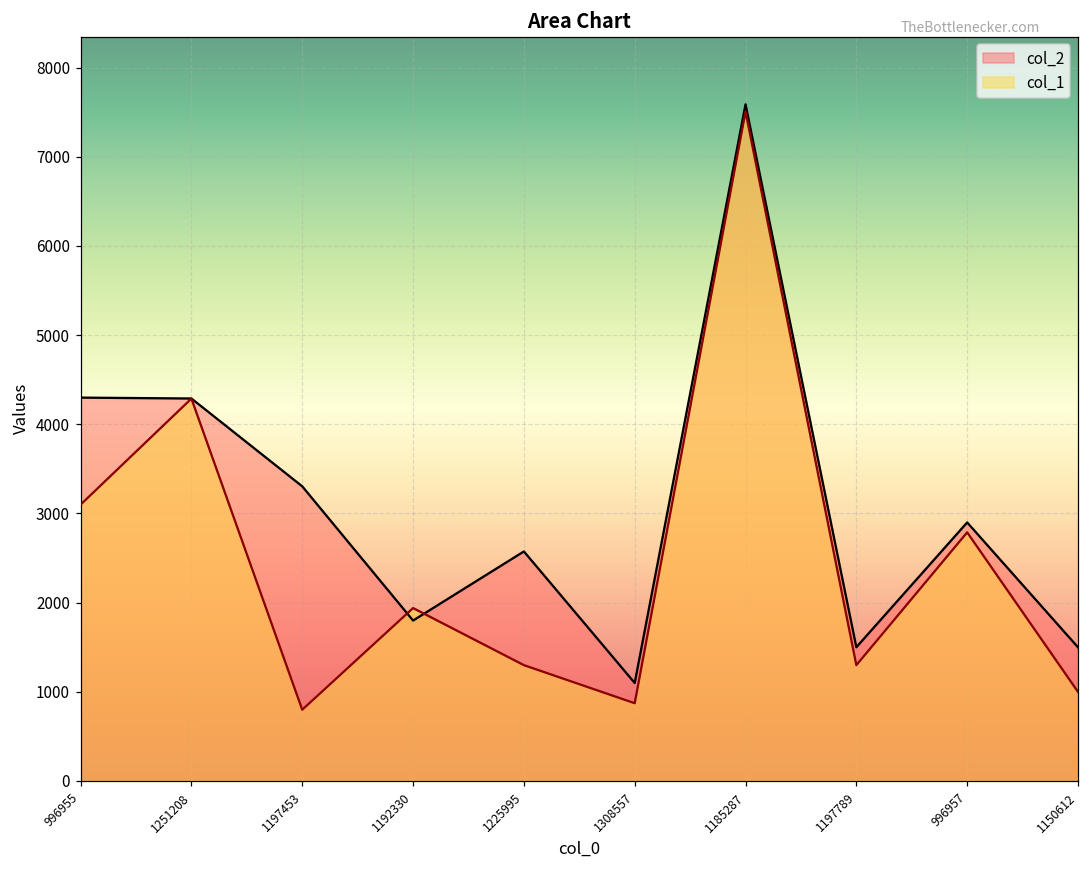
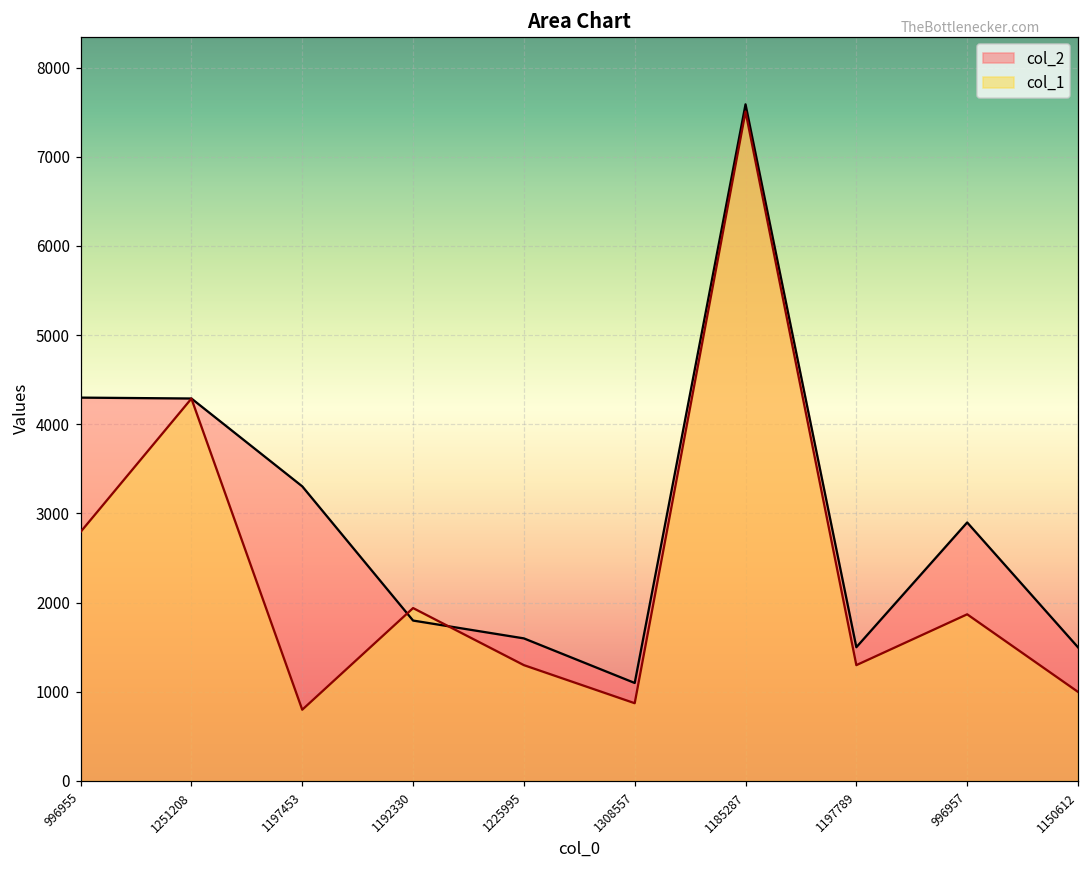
col_1, 996955: 3100 -> 2800
col_2, 1225995: 2600 -> 1600
col_1, 996957: 2800 -> 1900
